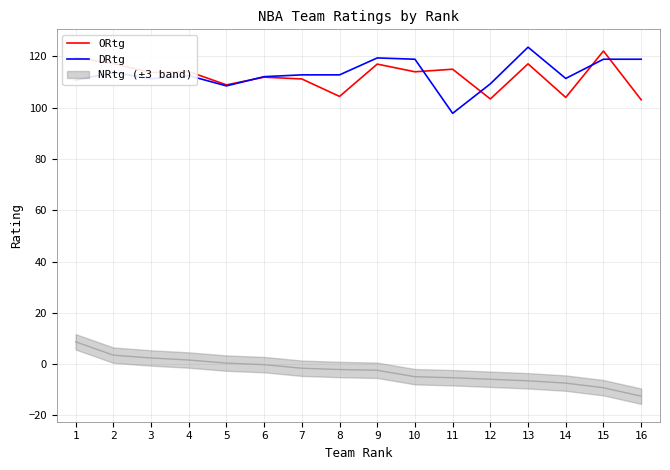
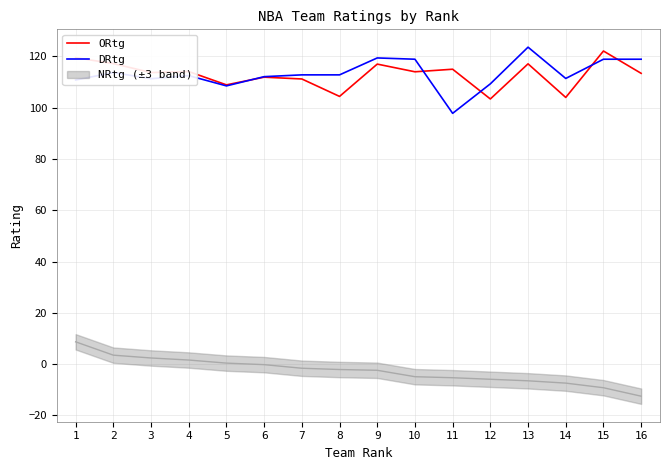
ORtg, 16: 103 -> 113
